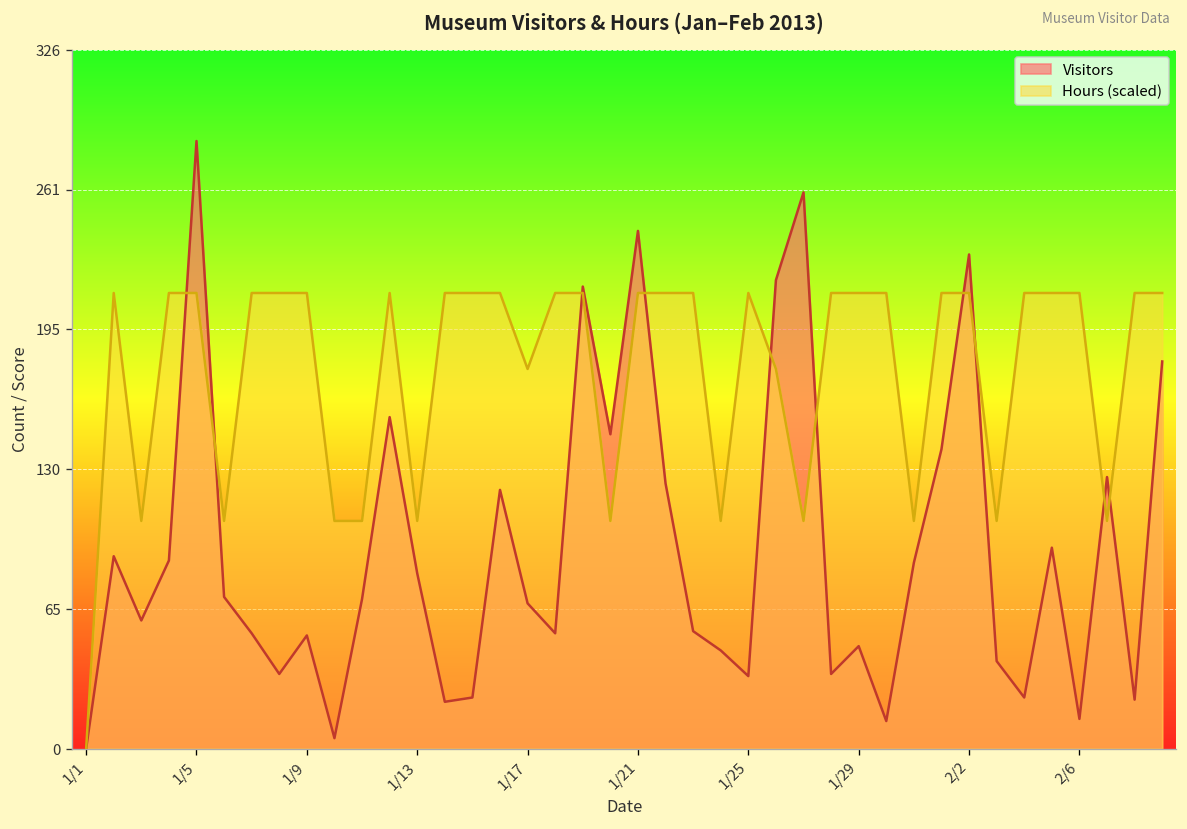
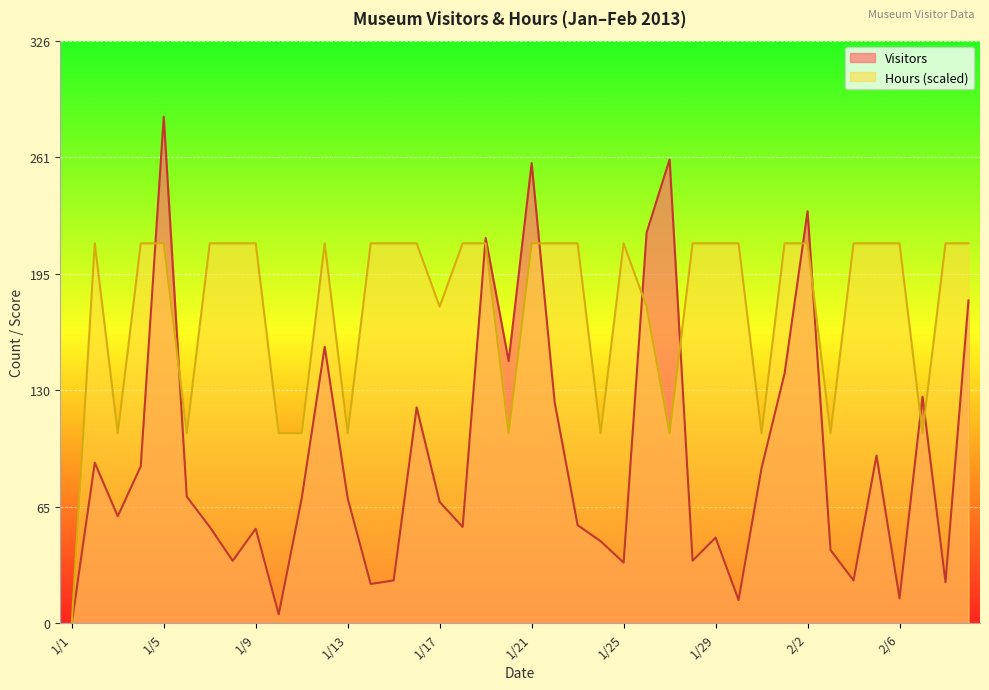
Visitors, 1/13: 82 -> 70
Visitors, 1/21: 242 -> 258
